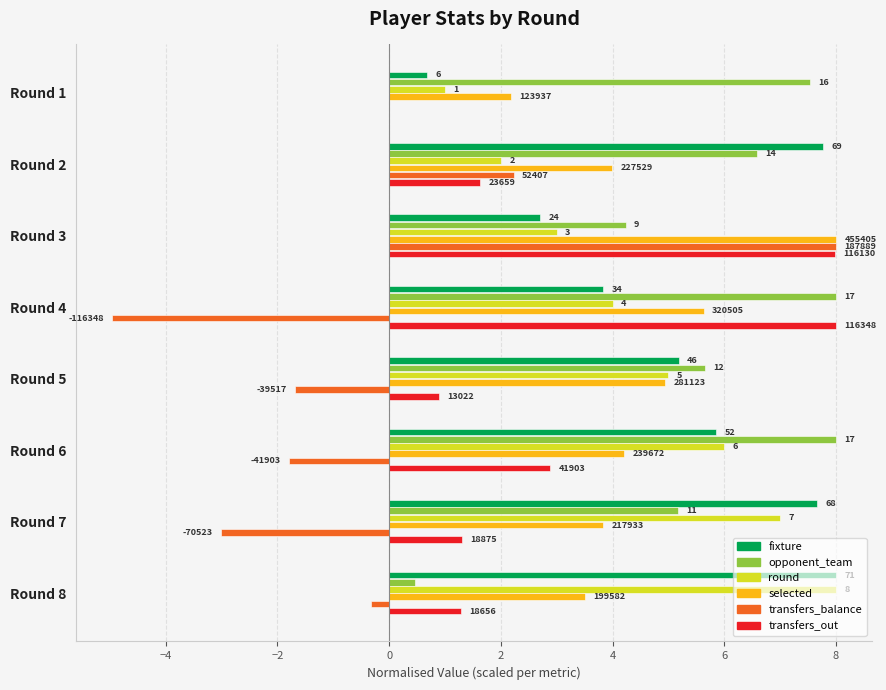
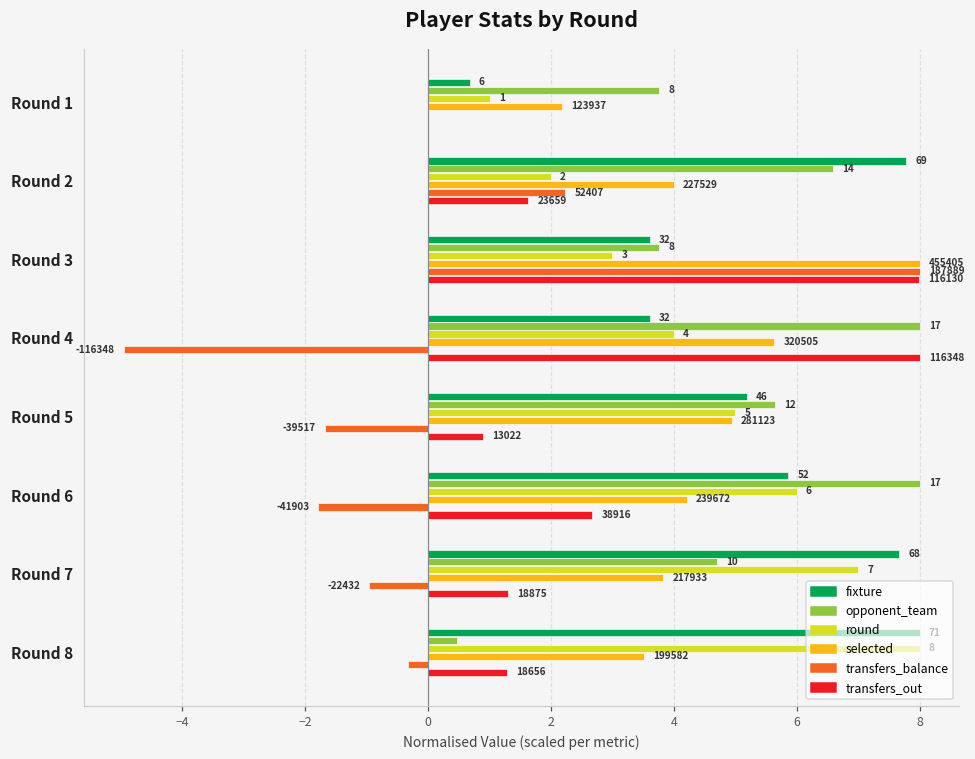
opponent_team, Round 1: 16 -> 8
fixture, Round 3: 24 -> 32
opponent_team, Round 3: 9 -> 8
fixture, Round 4: 34 -> 32
transfers_out, Round 6: 41903 -> 38916
opponent_team, Round 7: 11 -> 10
transfers_balance, Round 7: -70523 -> -22432
